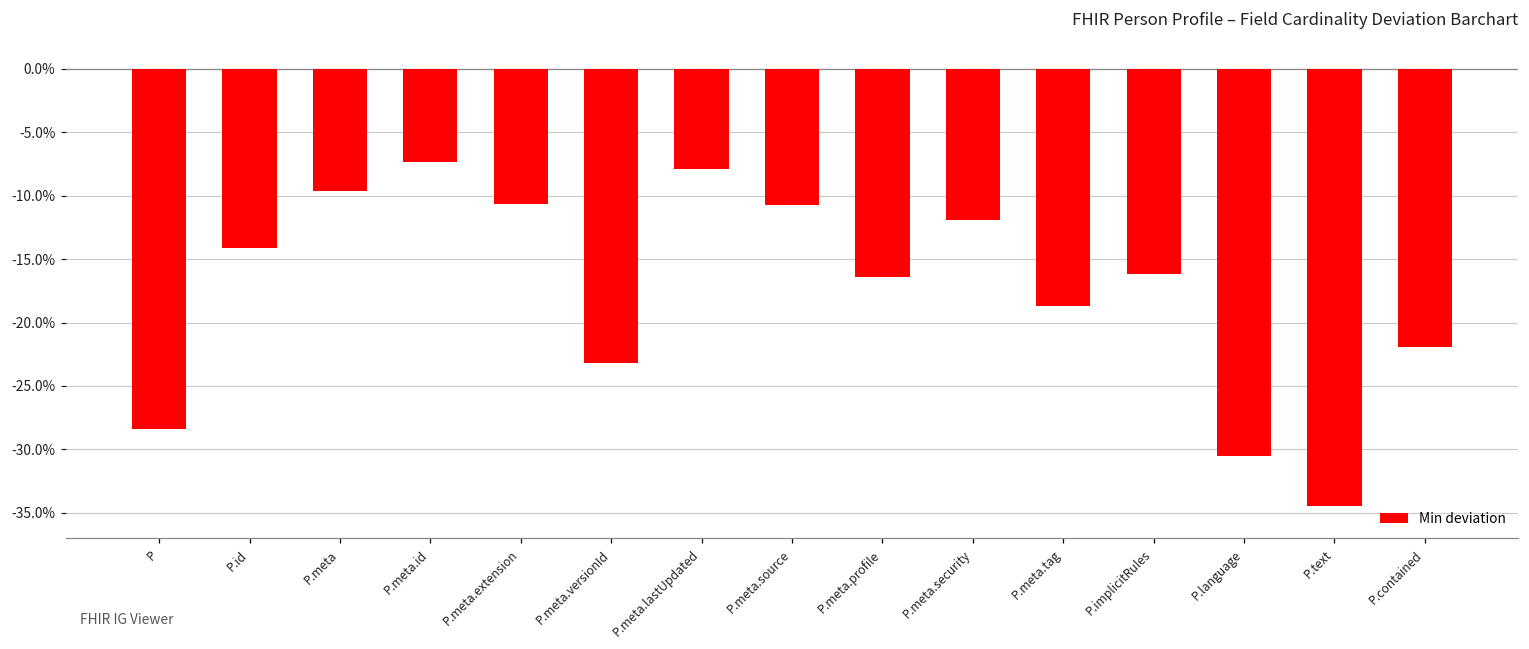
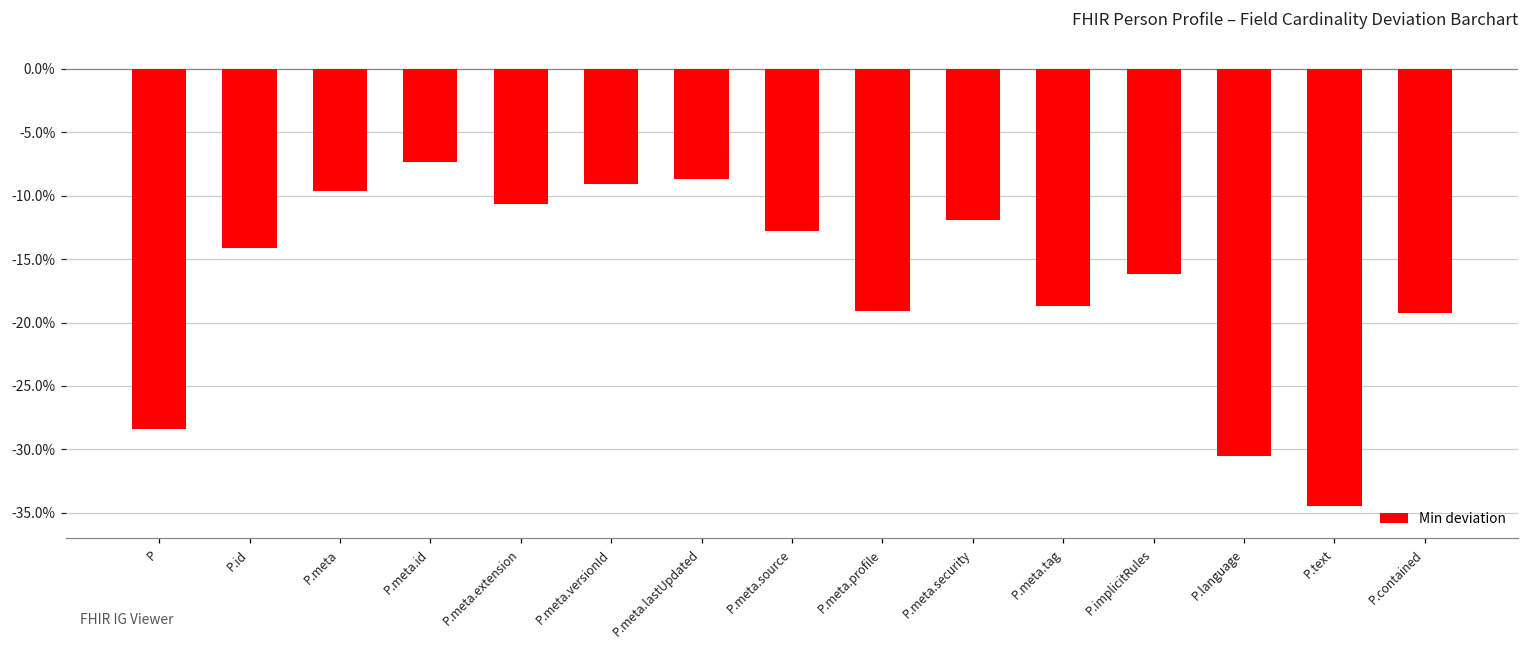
P.meta.versionId: -23.2% -> -9.0%
P.meta.lastUpdated: -7.9% -> -8.7%
P.meta.source: -10.7% -> -12.8%
P.meta.profile: -16.4% -> -19.1%
P.contained: -21.9% -> -19.2%
